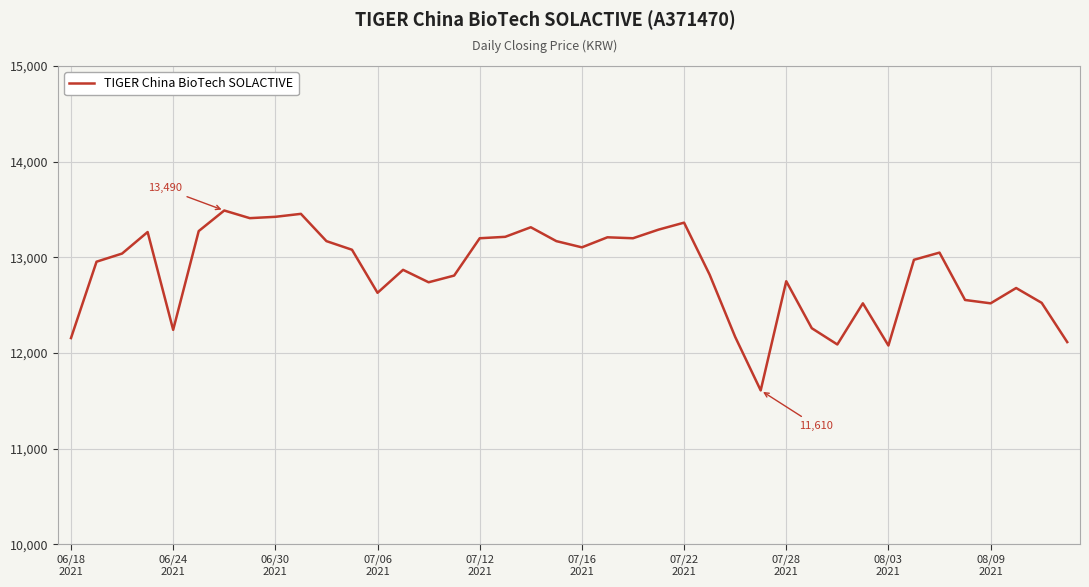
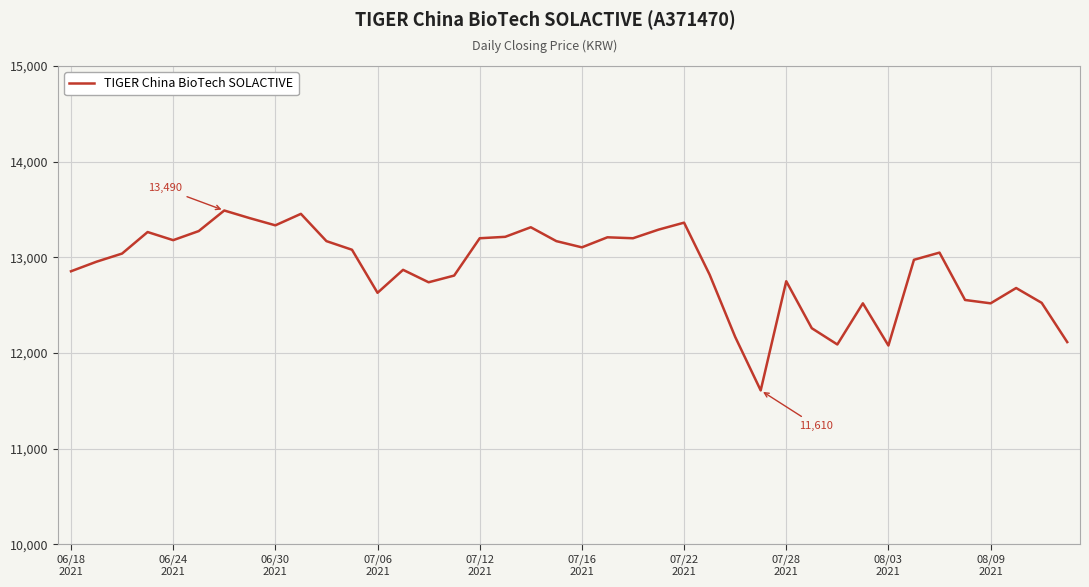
06/18 2021: 12,200 -> 12,900
06/24 2021: 12,200 -> 13,200
06/30 2021: 13,400 -> 13,300
